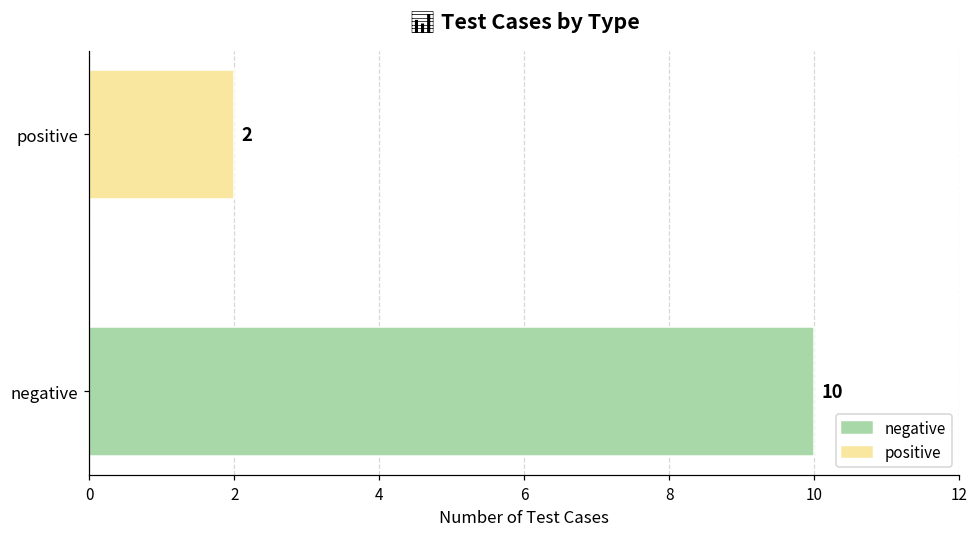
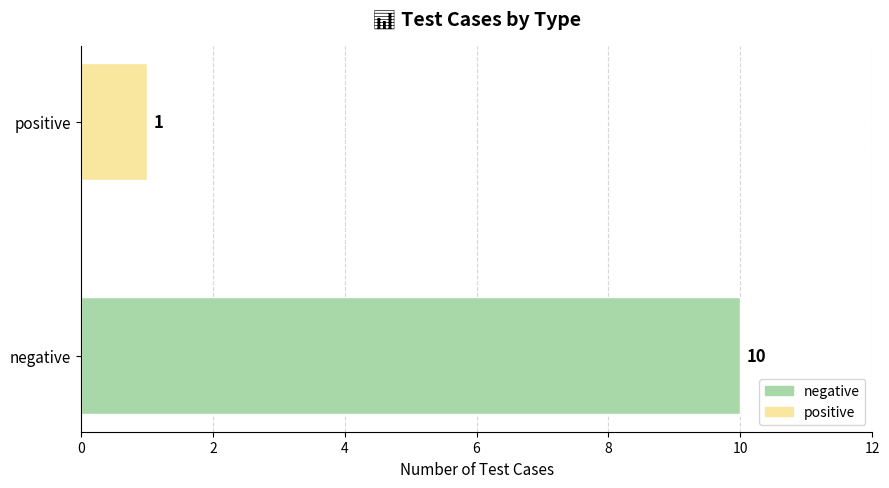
positive: 2 -> 1
